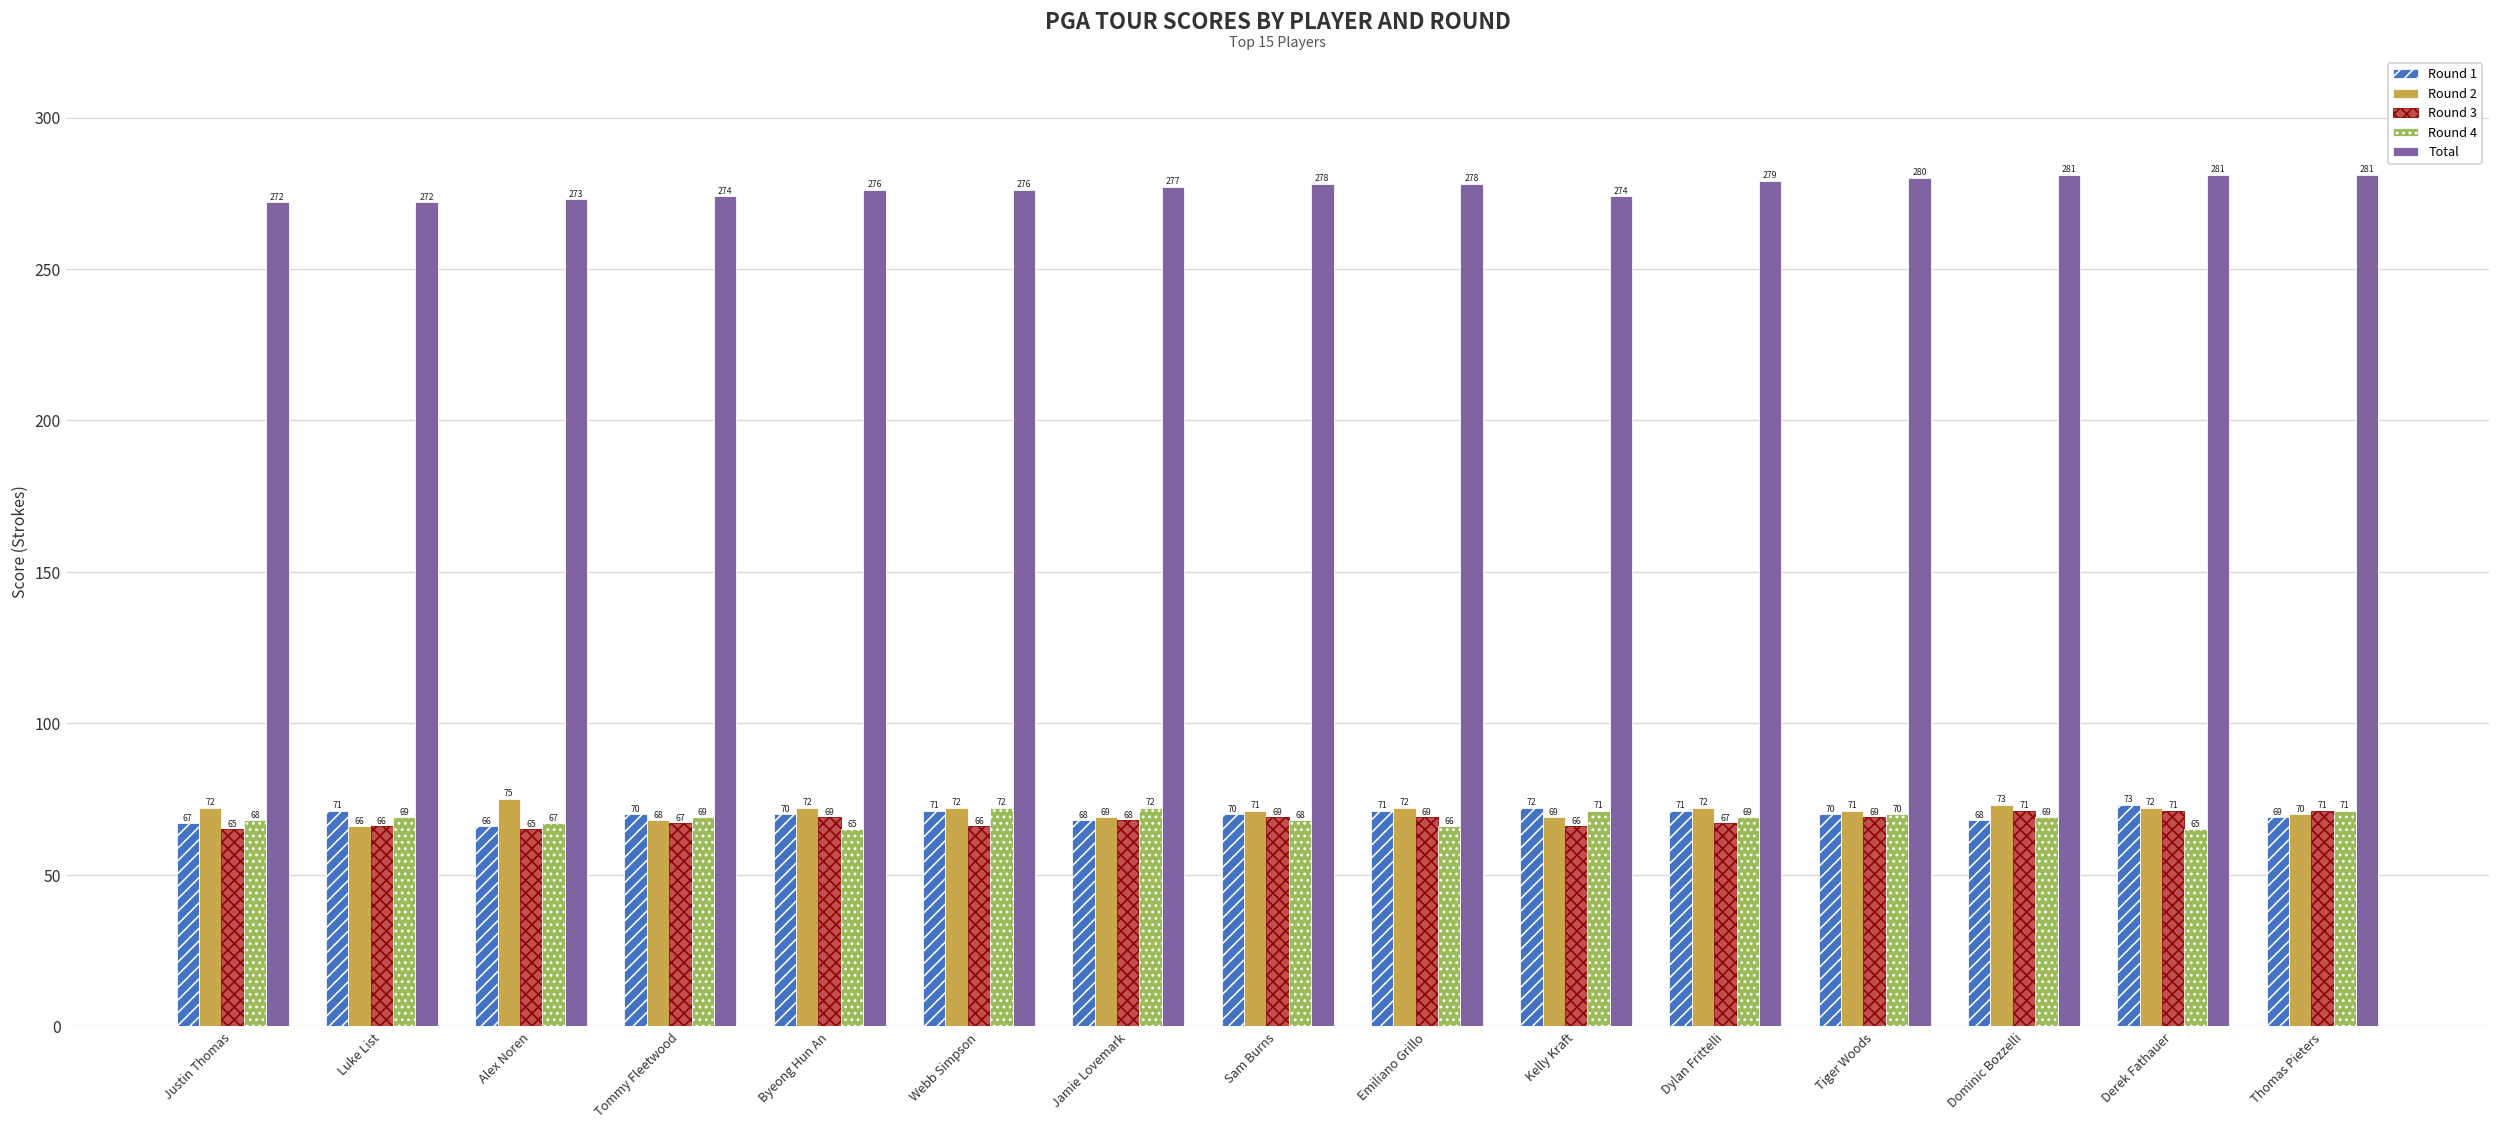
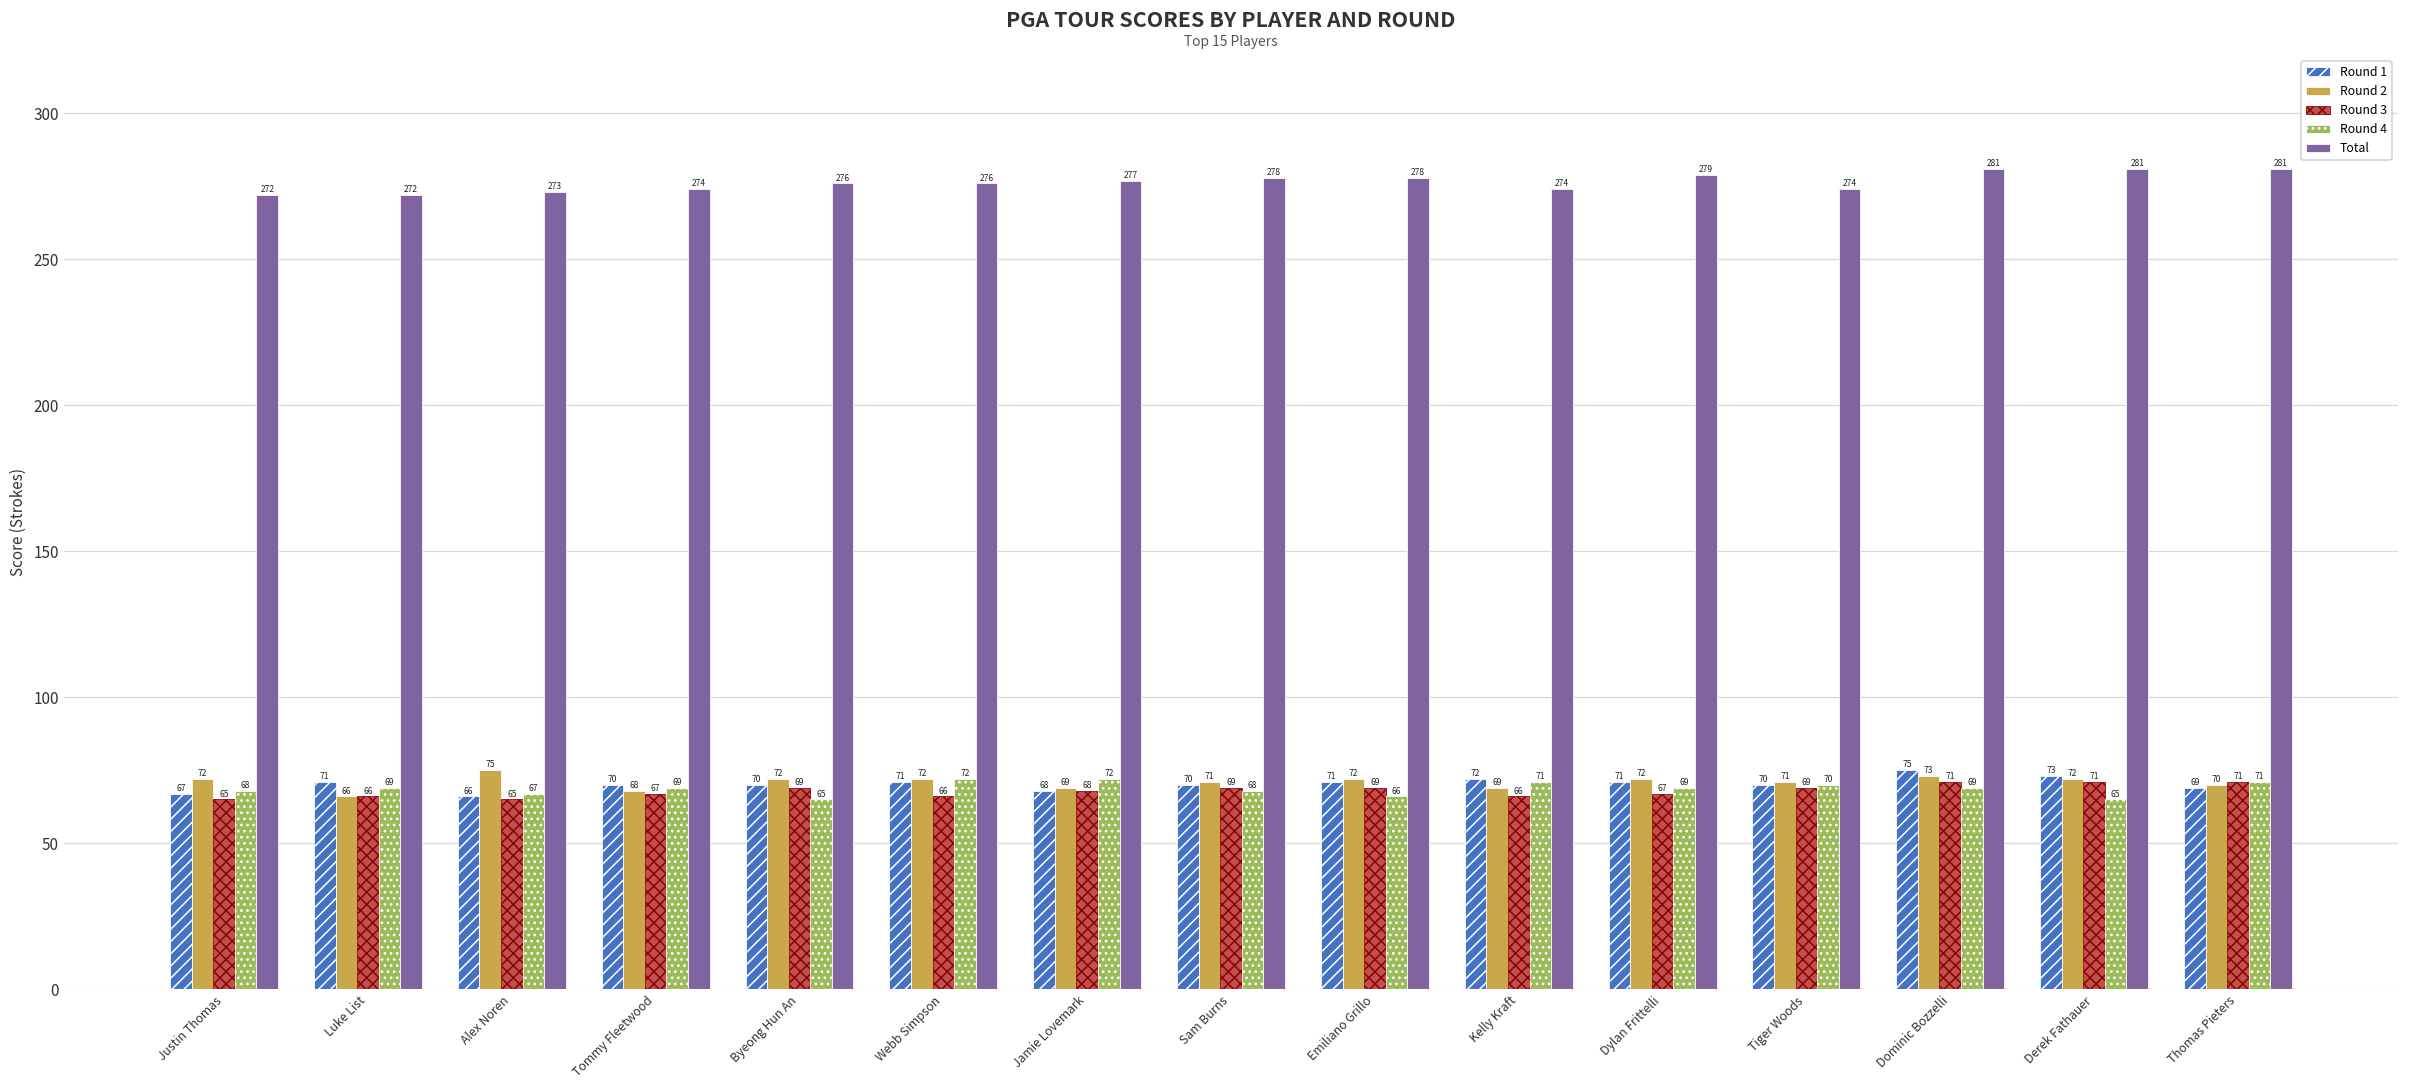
Total, Tiger Woods: 280 -> 274
Round 1, Dominic Bozzelli: 68 -> 75
